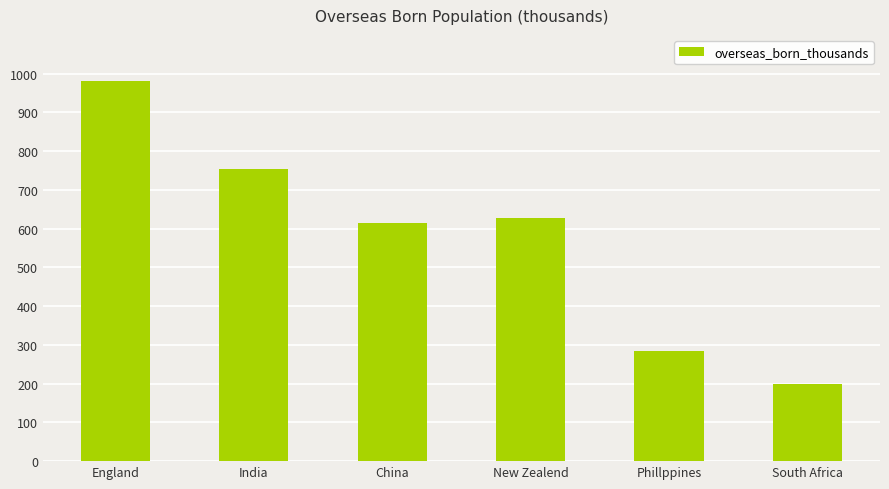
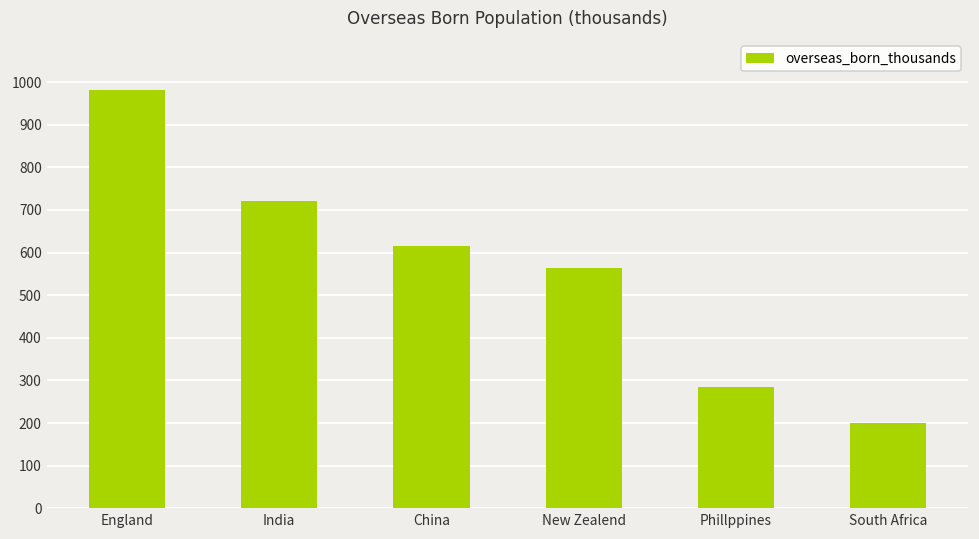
India: 750 -> 720
New Zealend: 630 -> 560
